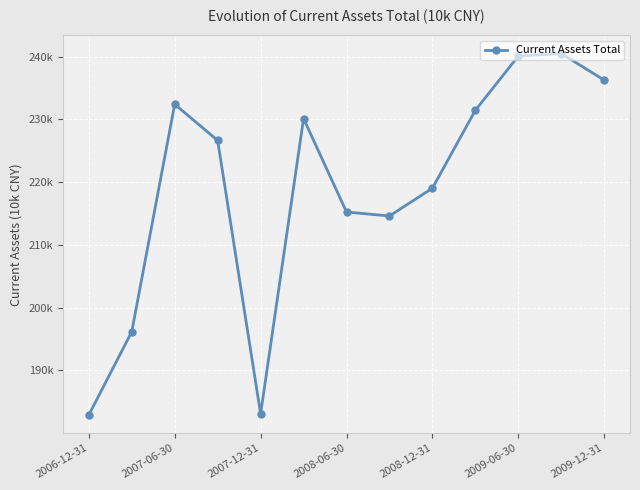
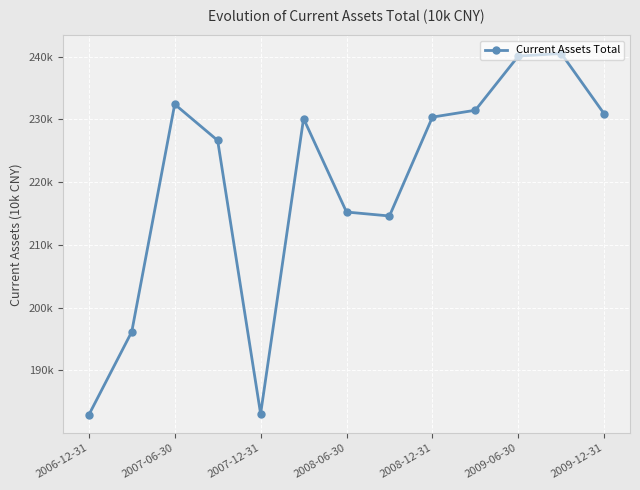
2008-12-31: 219000 -> 230000
2009-12-31: 236000 -> 231000
